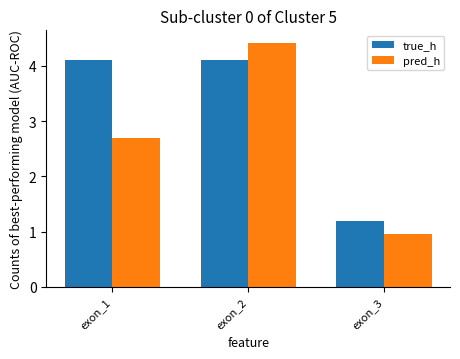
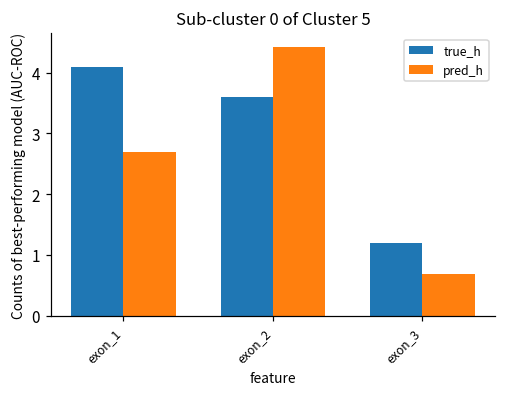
true_h, exon_2: 4.1 -> 3.6
pred_h, exon_3: 1.0 -> 0.7
